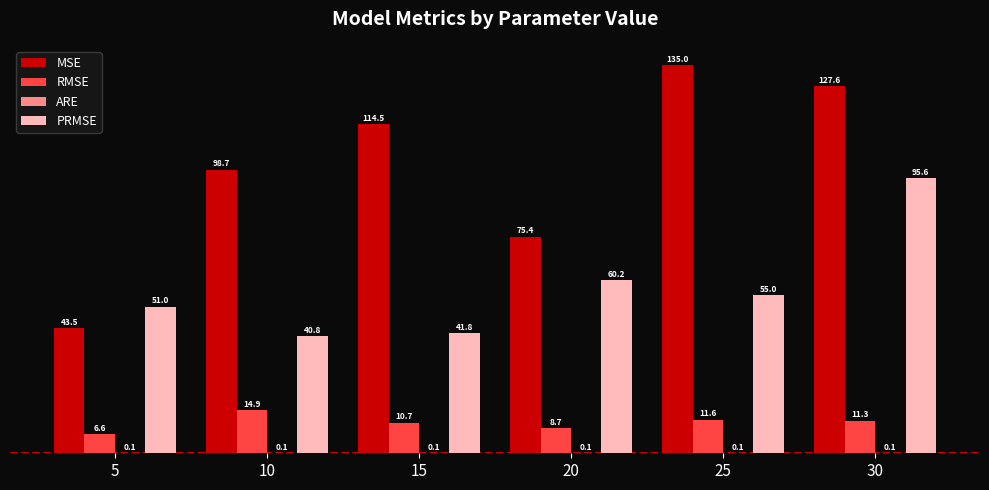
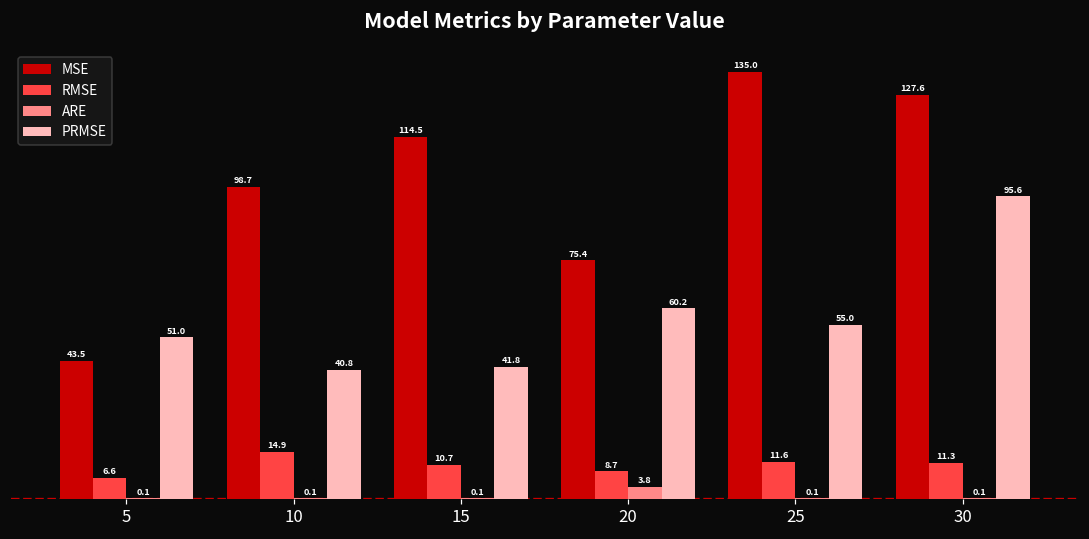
ARE, 20: 0.1 -> 3.8
